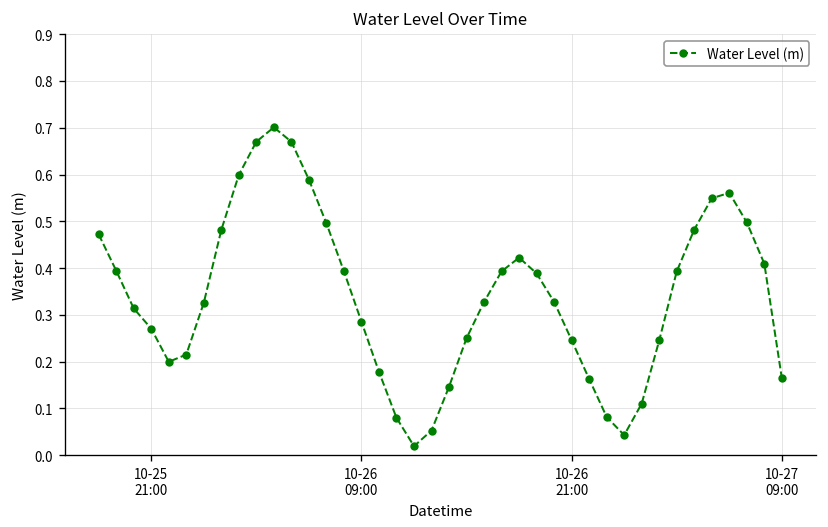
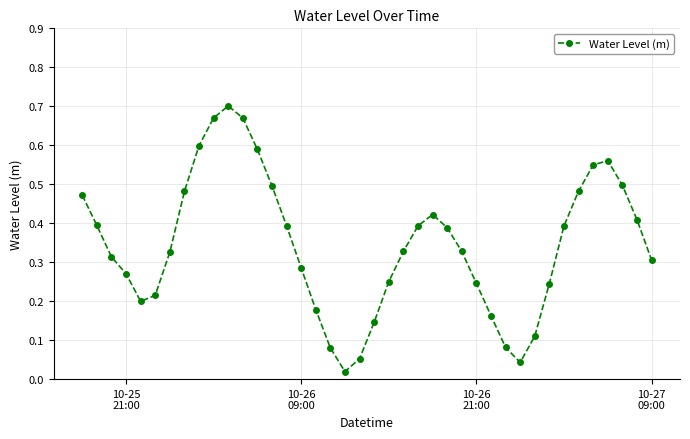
10-27 09:00: 0.16 -> 0.31
